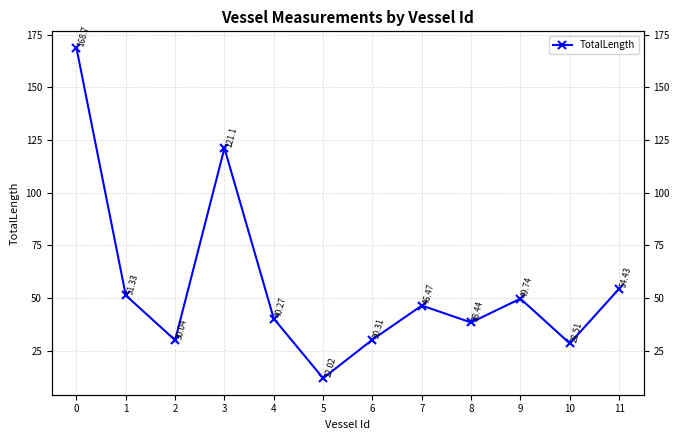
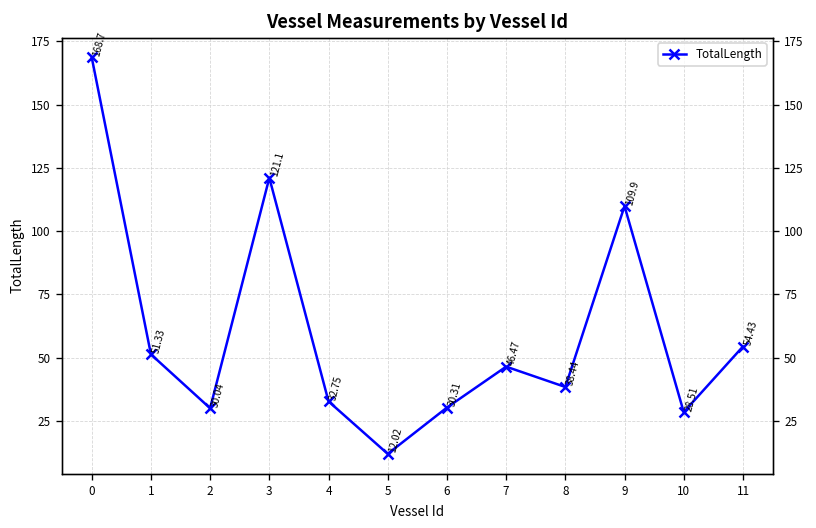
4: 40.27 -> 32.75
9: 49.74 -> 109.9
